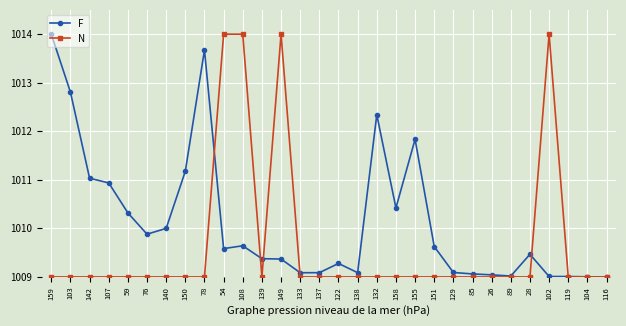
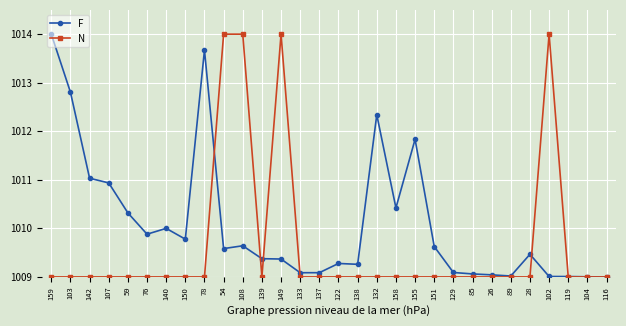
F, 150: 1011.2 -> 1009.8
F, 138: 1009.1 -> 1009.3
